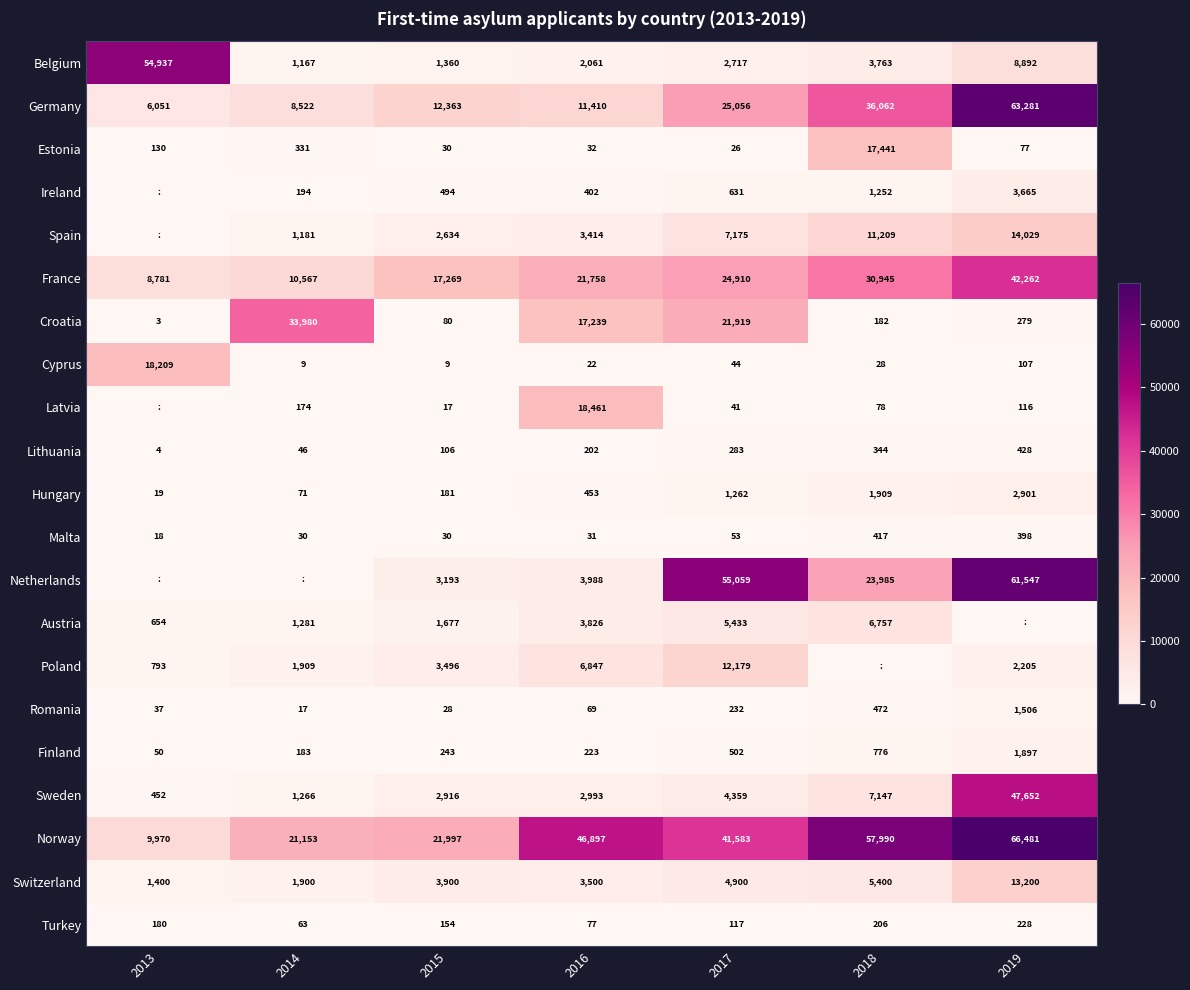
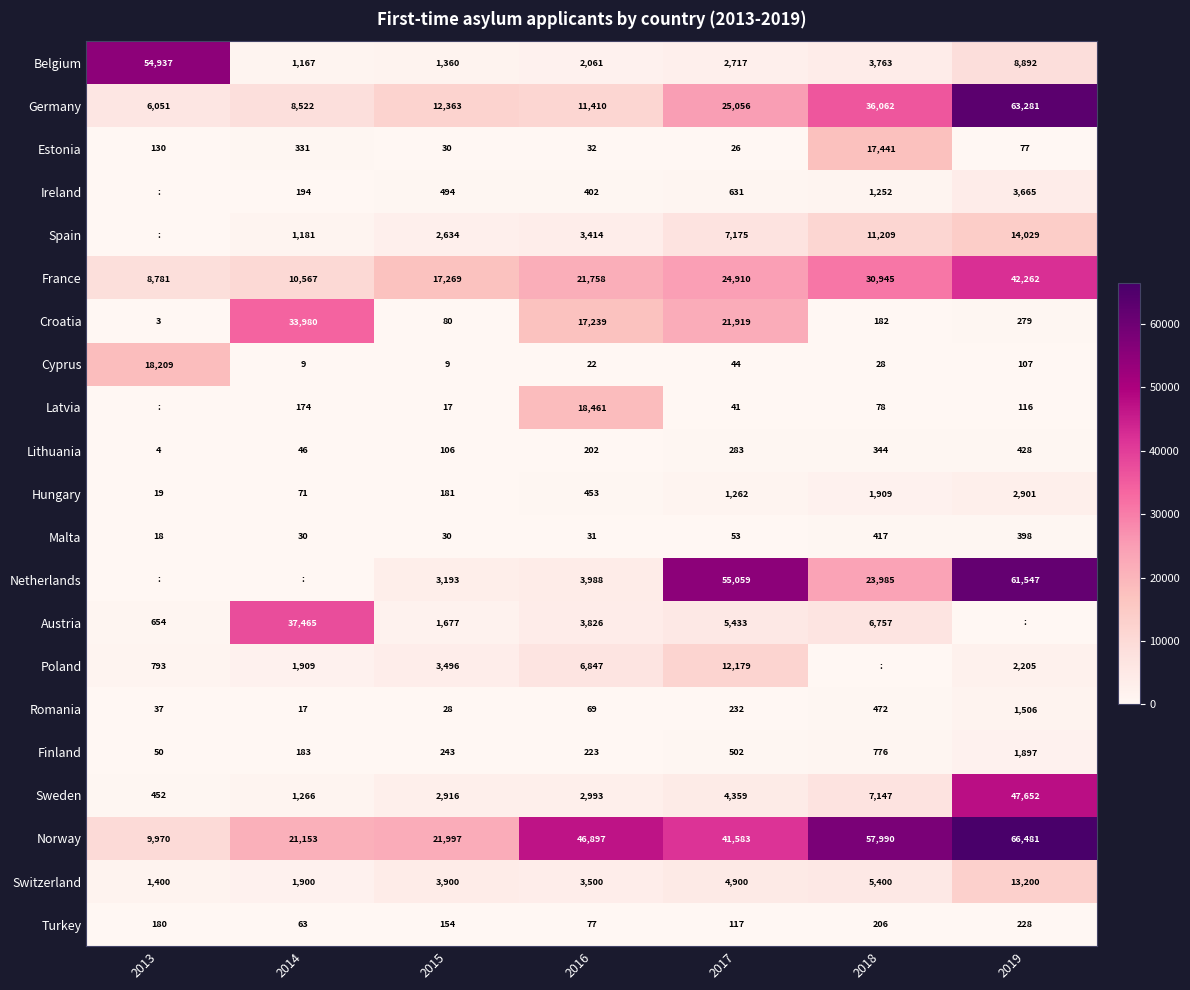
Austria, 2014: 1,281 -> 37,465
